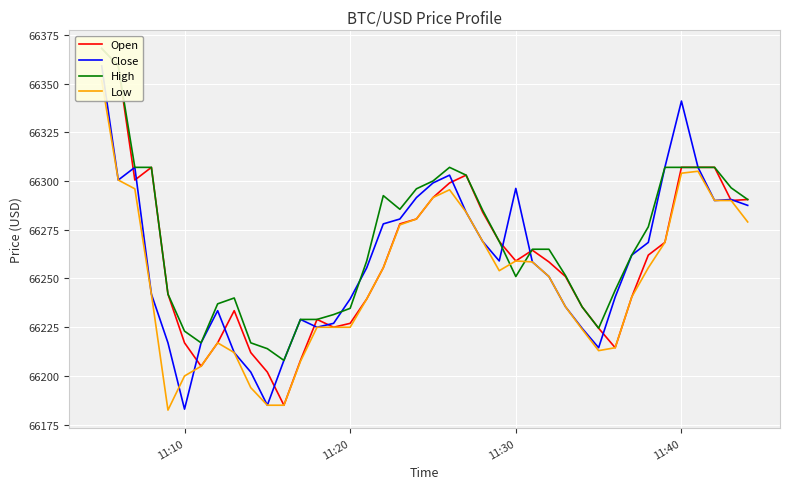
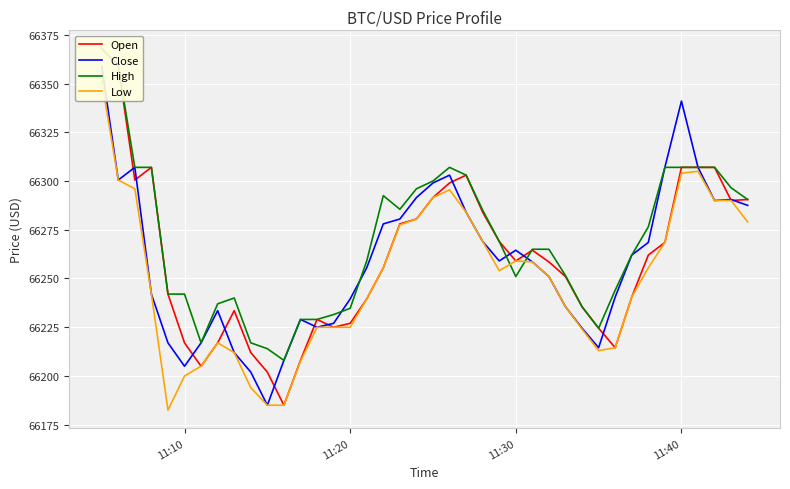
Close, 11:10: 66183 -> 66205
High, 11:10: 66223 -> 66242
Close, 11:30: 66296 -> 66265
